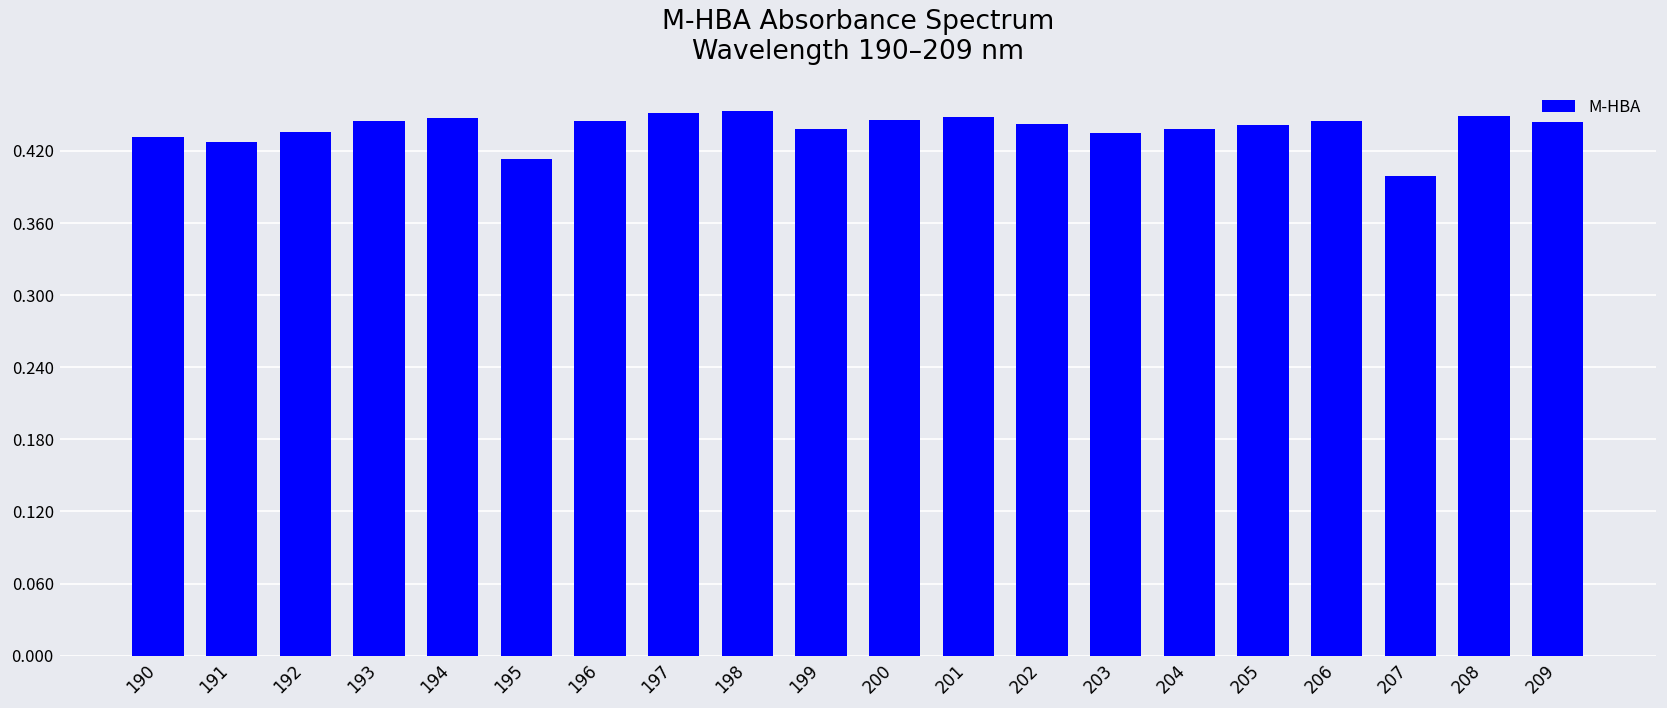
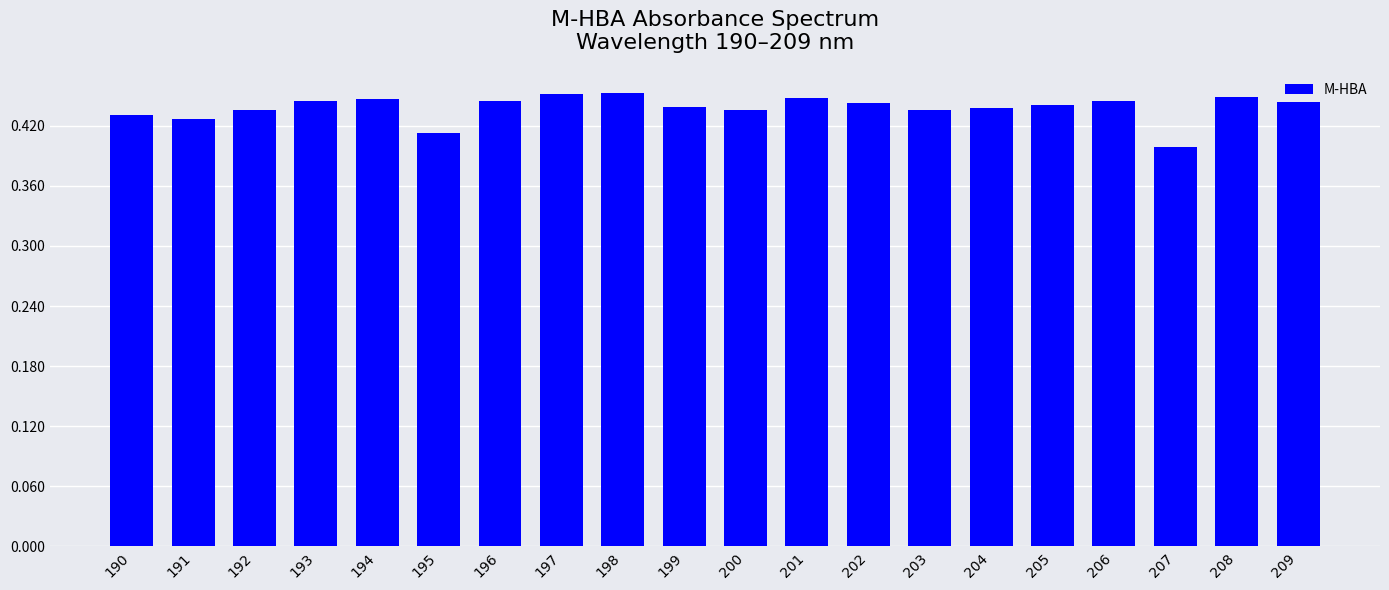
200: 0.446 -> 0.436
